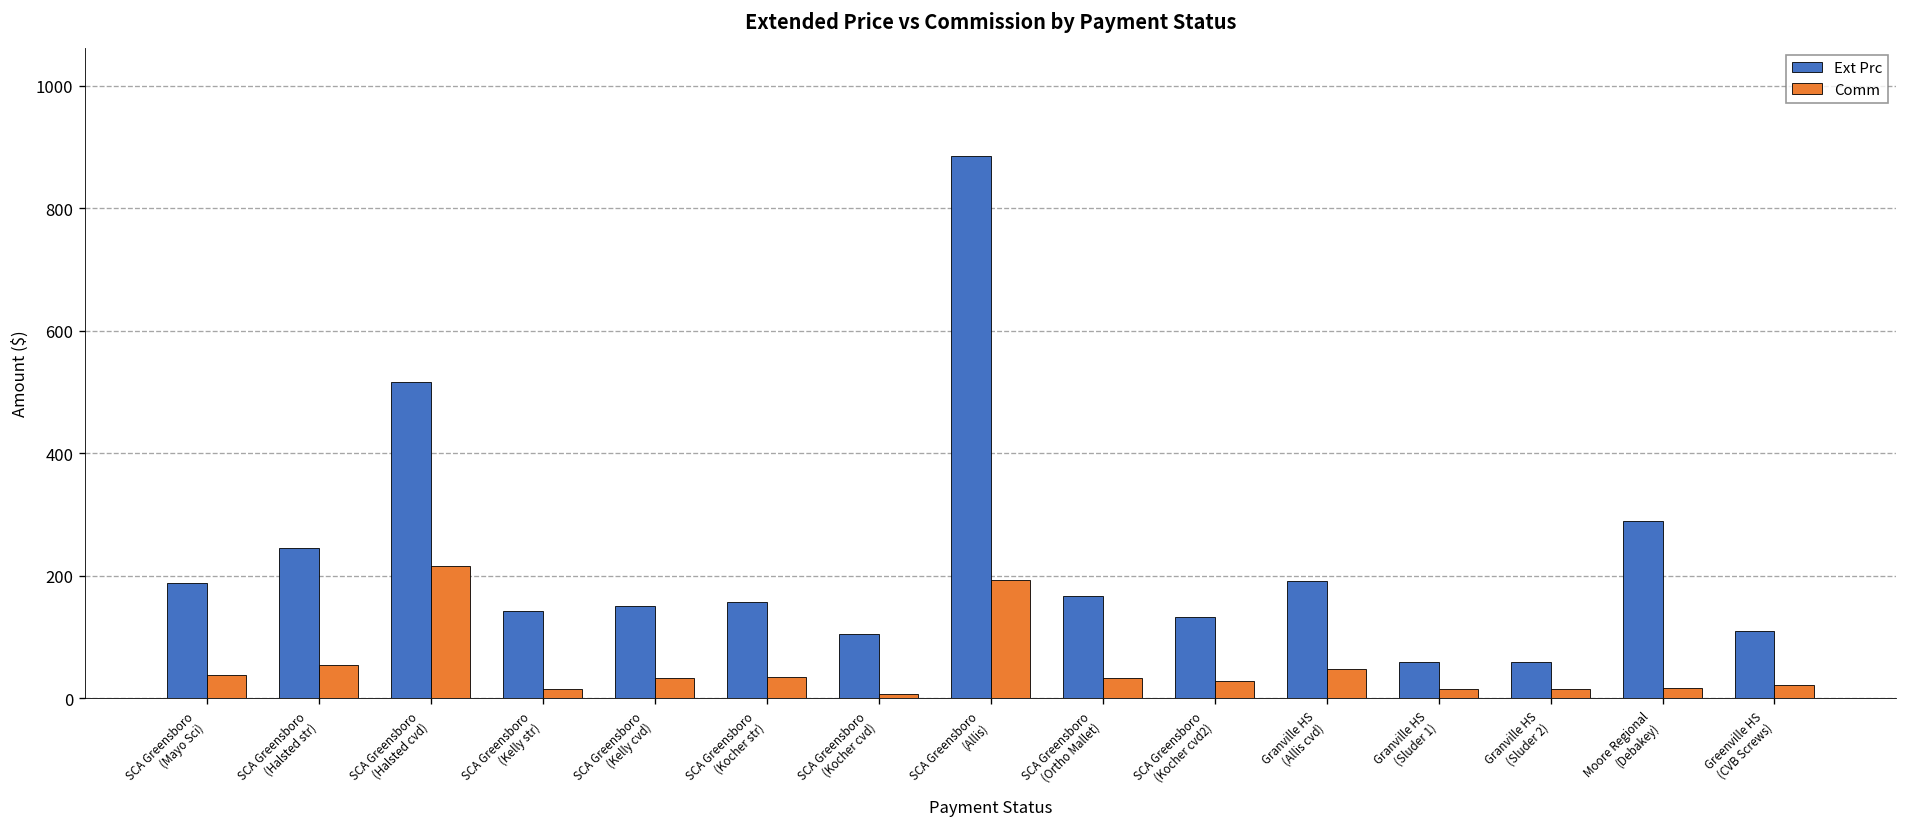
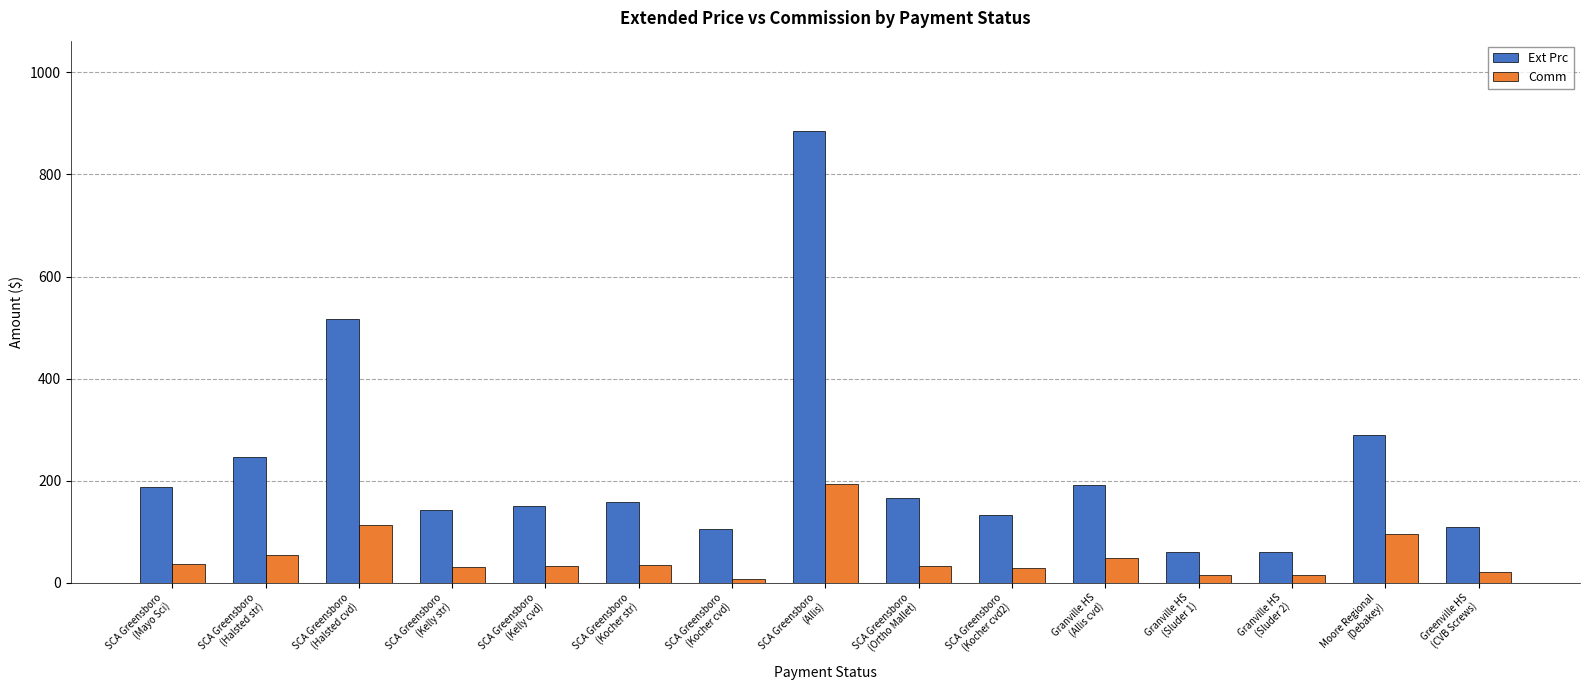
Comm, SCA Greensboro (Halsted cvd): 220 -> 110
Comm, SCA Greensboro (Kelly str): 20 -> 30
Comm, Moore Regional (Debakey): 20 -> 100
